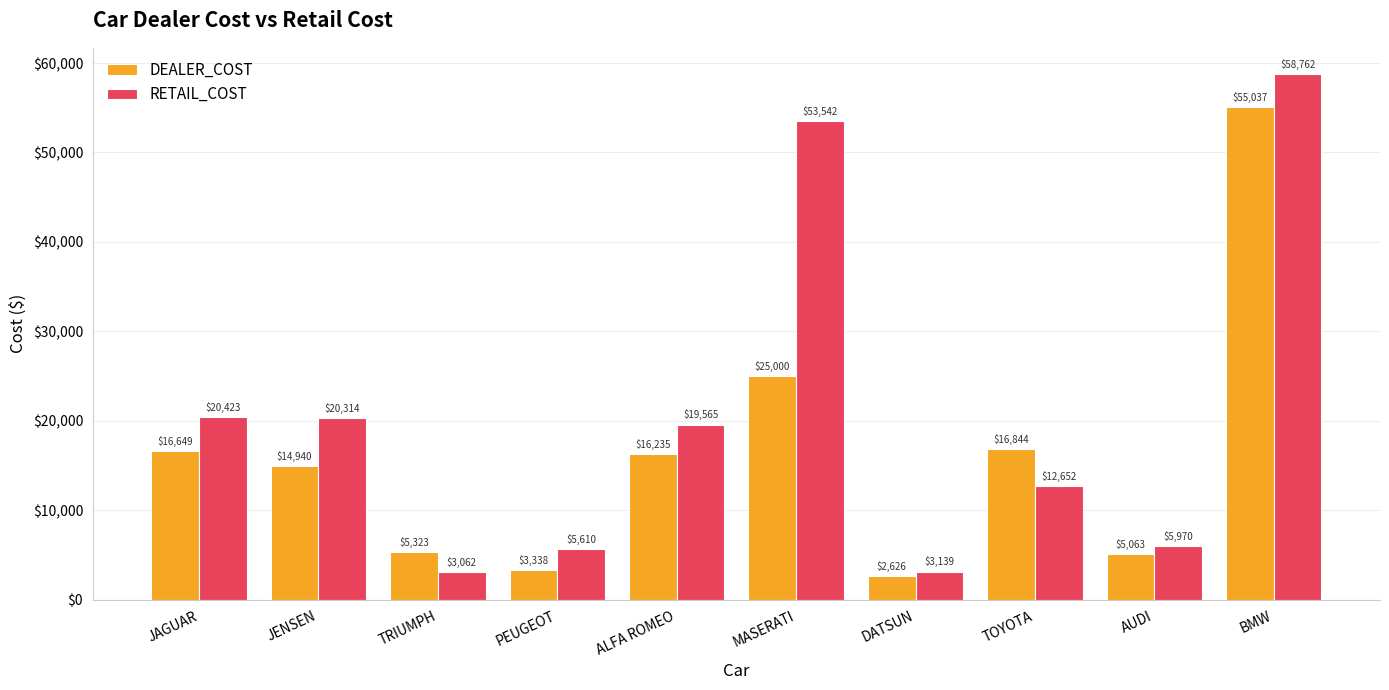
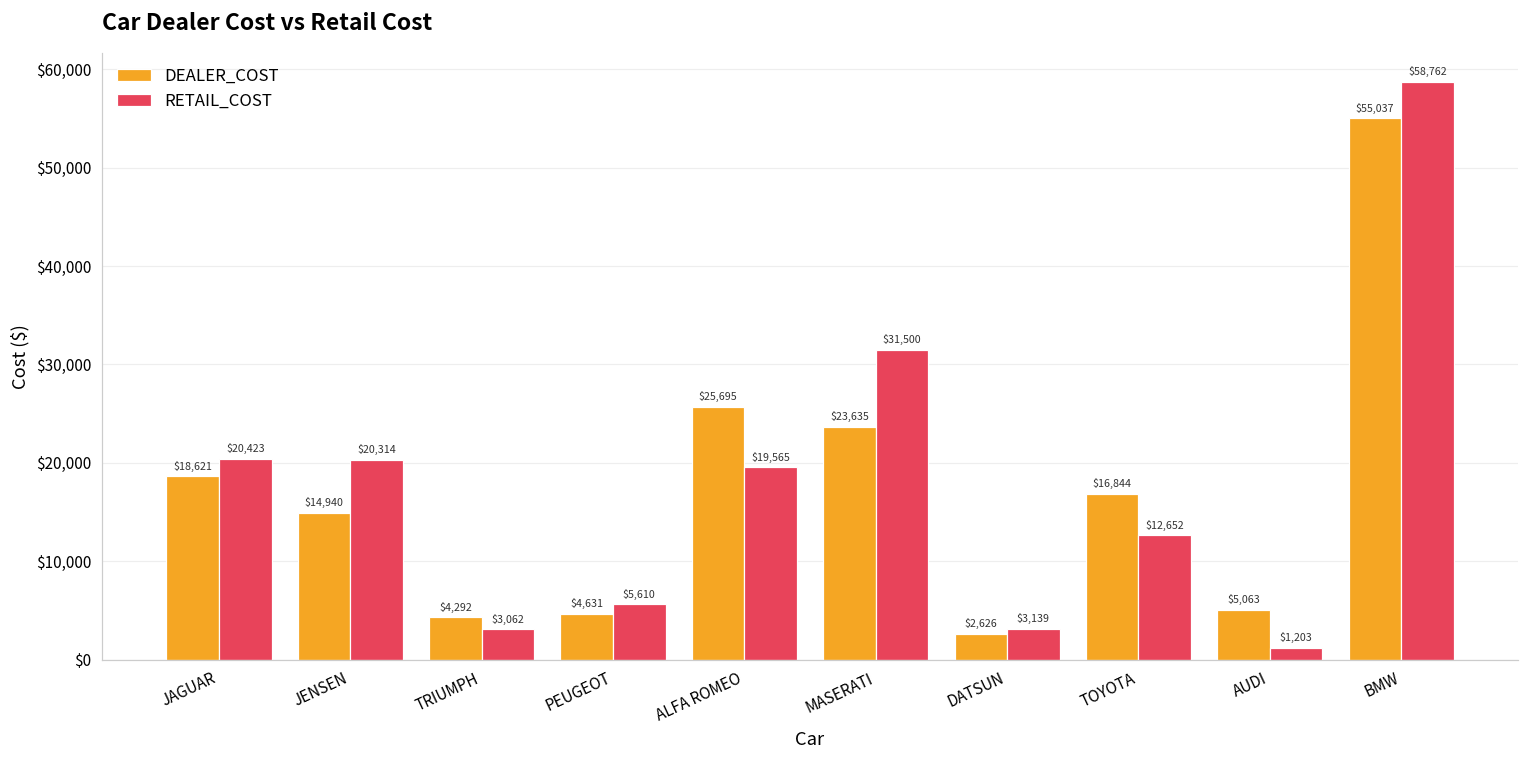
DEALER_COST, JAGUAR: $16,649 -> $18,621
DEALER_COST, TRIUMPH: $5,323 -> $4,292
DEALER_COST, PEUGEOT: $3,338 -> $4,631
DEALER_COST, ALFA ROMEO: $16,235 -> $25,695
DEALER_COST, MASERATI: $25,000 -> $23,635
RETAIL_COST, MASERATI: $53,542 -> $31,500
RETAIL_COST, AUDI: $5,970 -> $1,203
